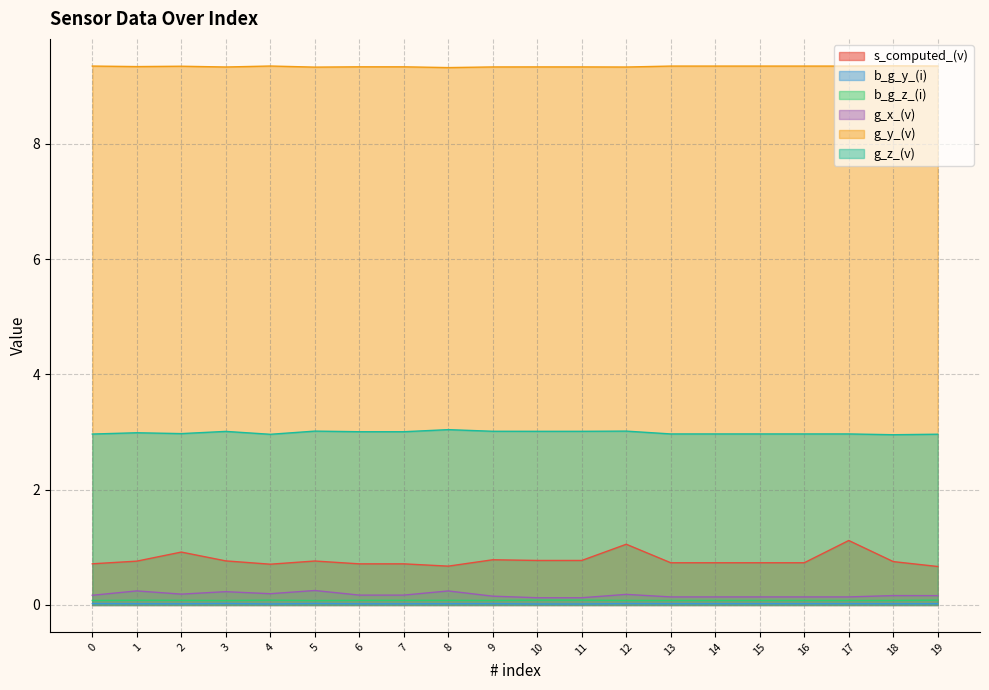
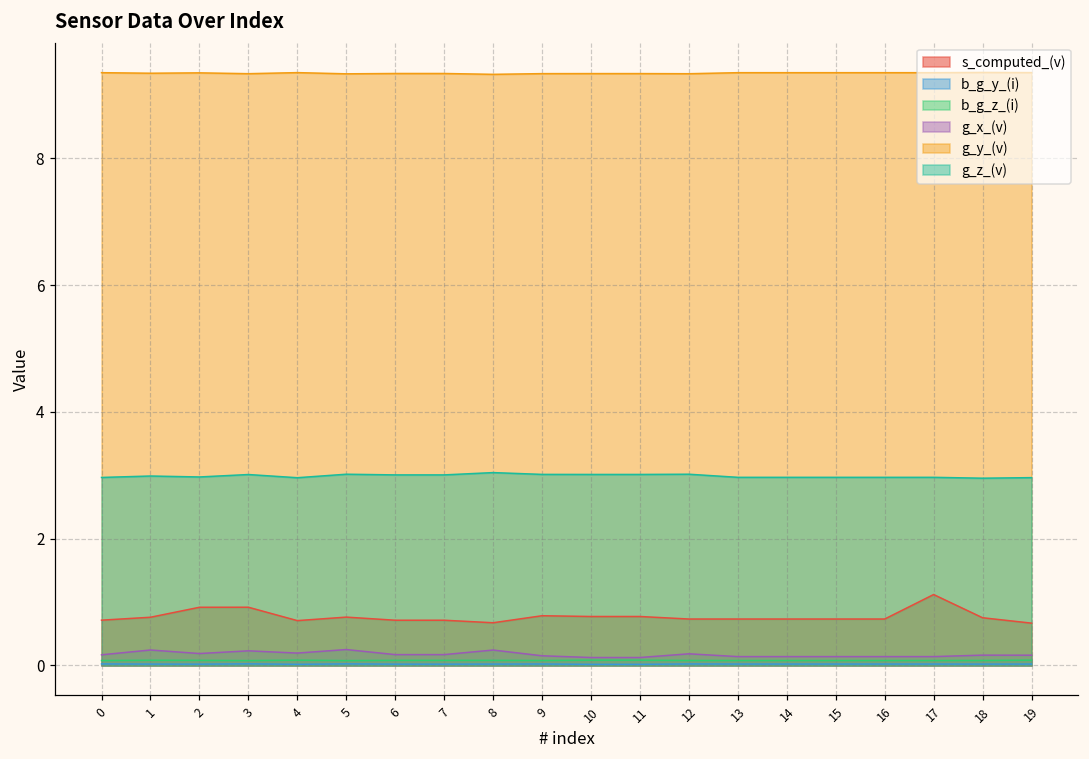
s_computed_(v), 3: 0.8 -> 0.9
s_computed_(v), 12: 1.1 -> 0.7
